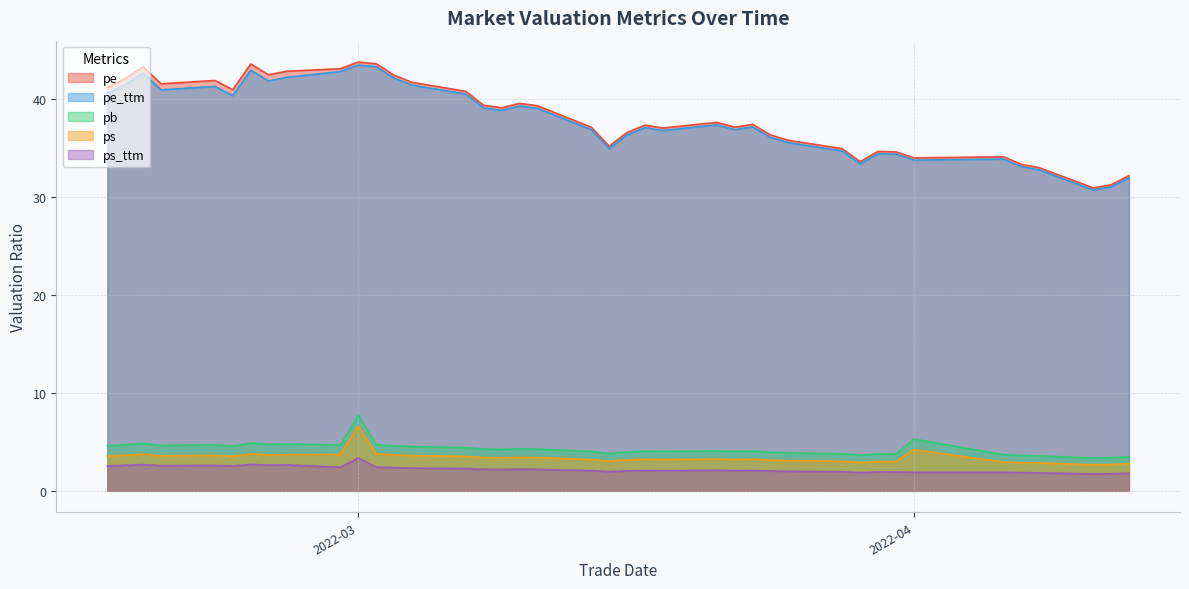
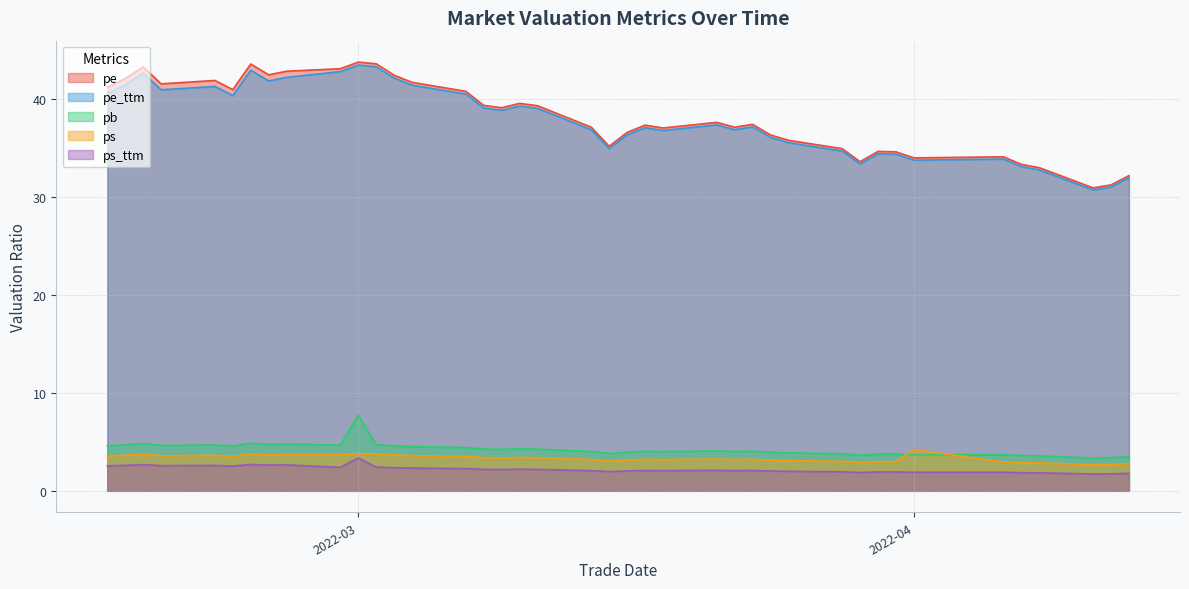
ps, 2022-03: 7 -> 4
pb, 2022-04: 5 -> 4
